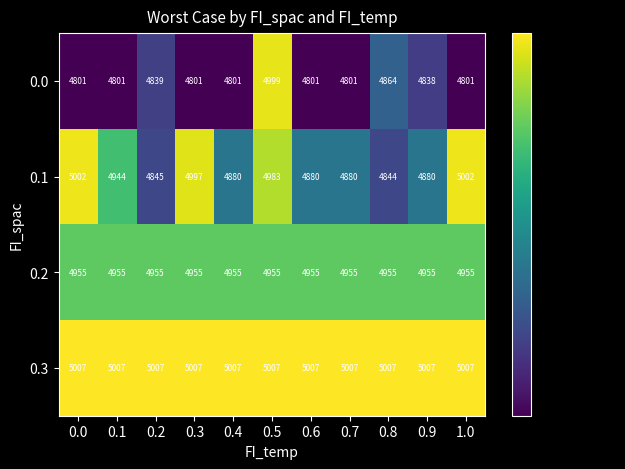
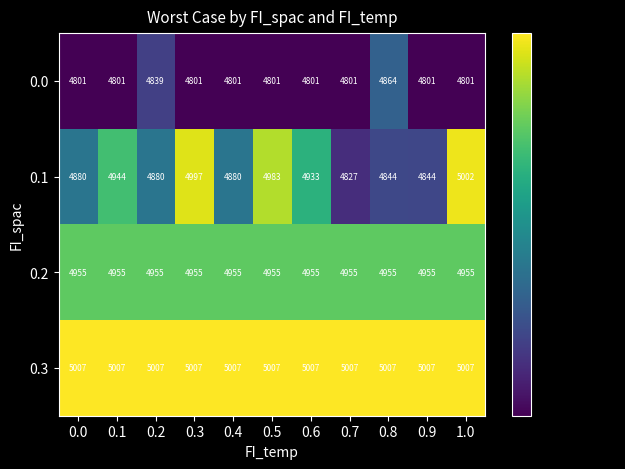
0.0, 0.5: 4999 -> 4801
0.0, 0.9: 4838 -> 4801
0.1, 0.0: 5002 -> 4880
0.1, 0.2: 4845 -> 4880
0.1, 0.6: 4880 -> 4933
0.1, 0.7: 4880 -> 4827
0.1, 0.9: 4880 -> 4844
